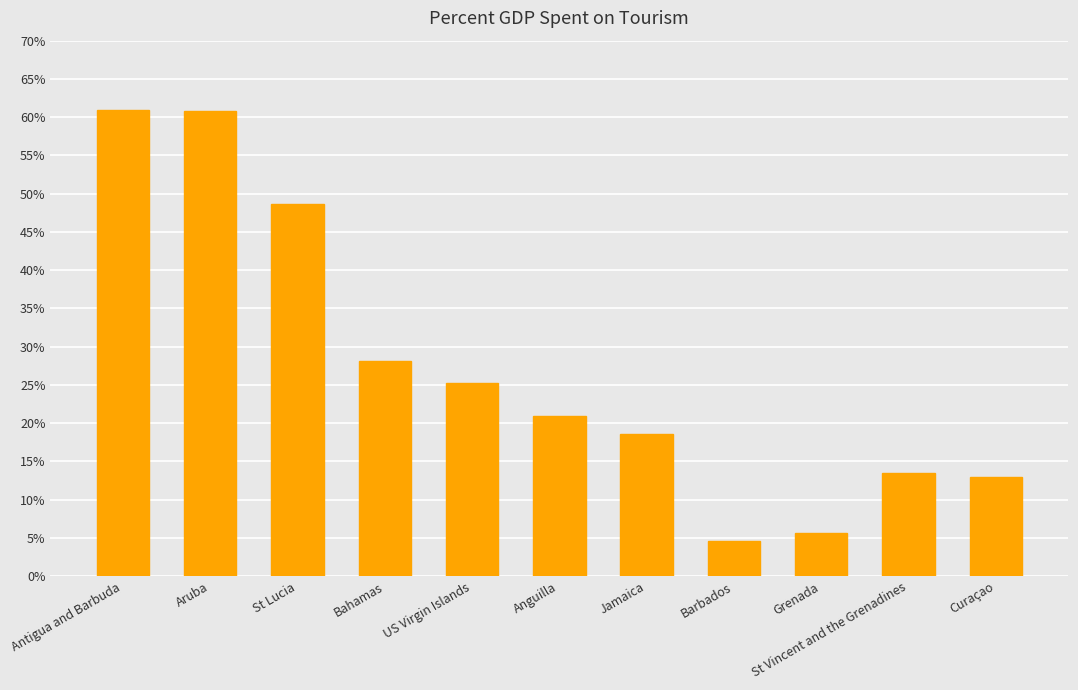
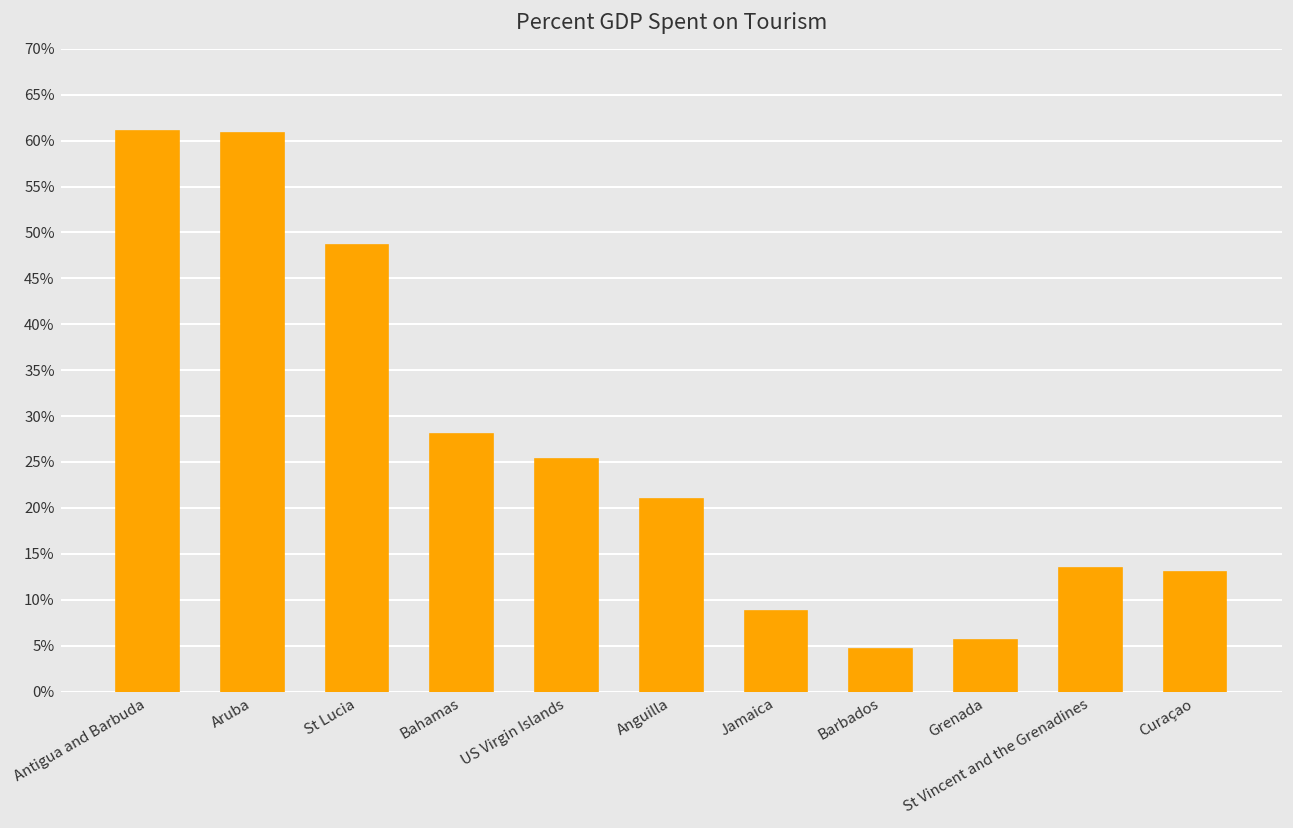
Jamaica: 19% -> 9%
